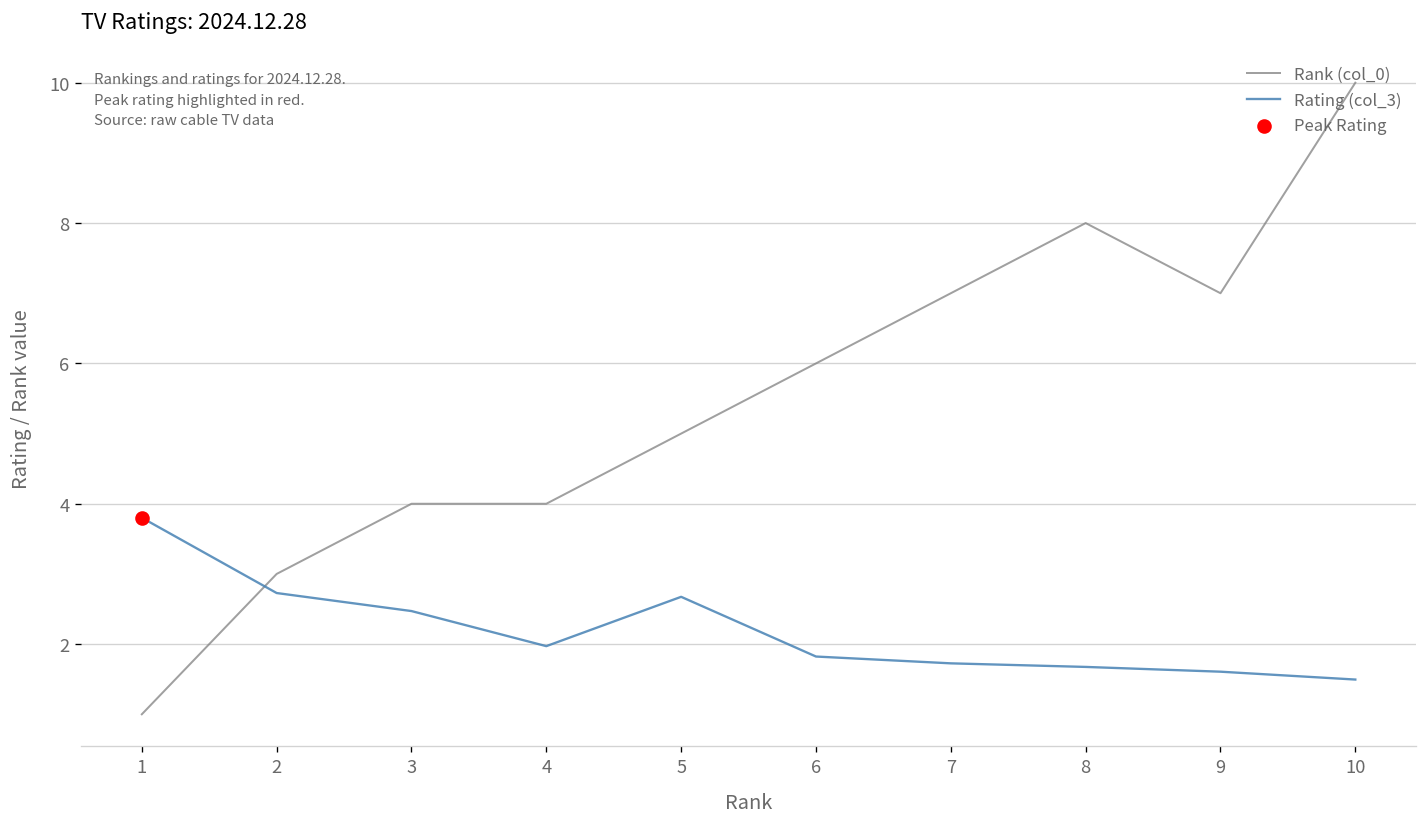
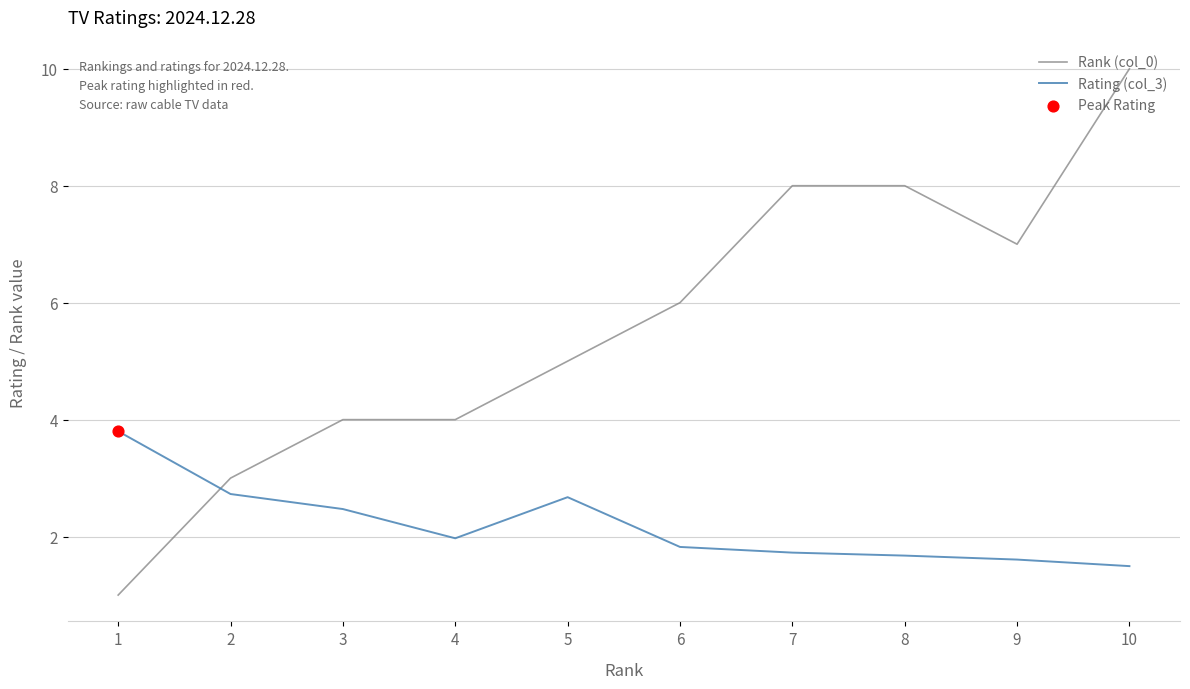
Rank (col_0), 7: 7 -> 8
